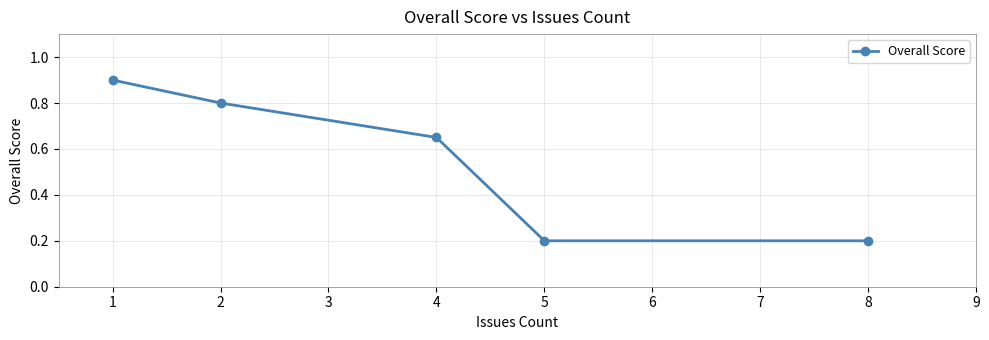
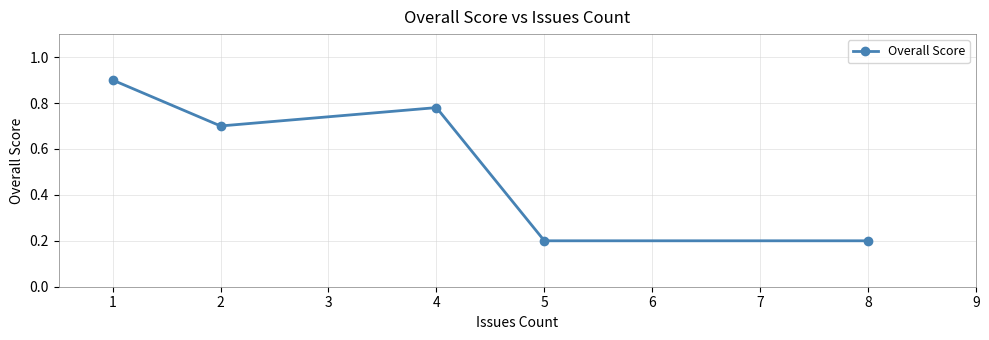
2: 0.8 -> 0.7
4: 0.65 -> 0.78
